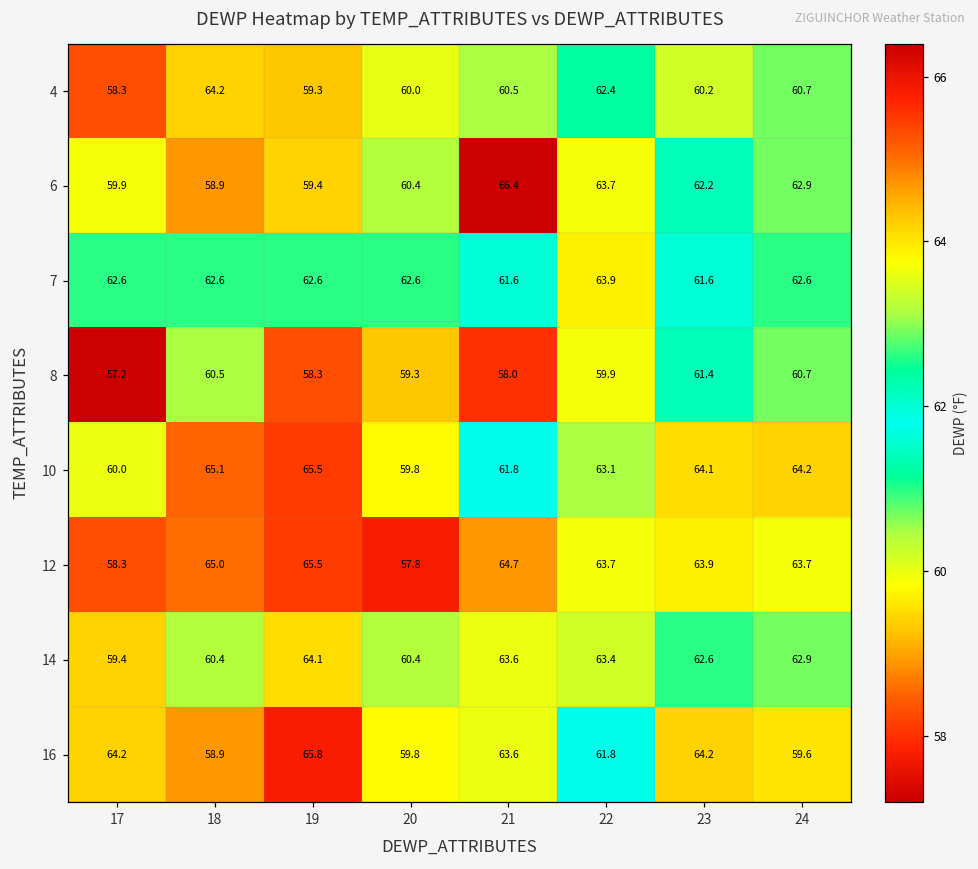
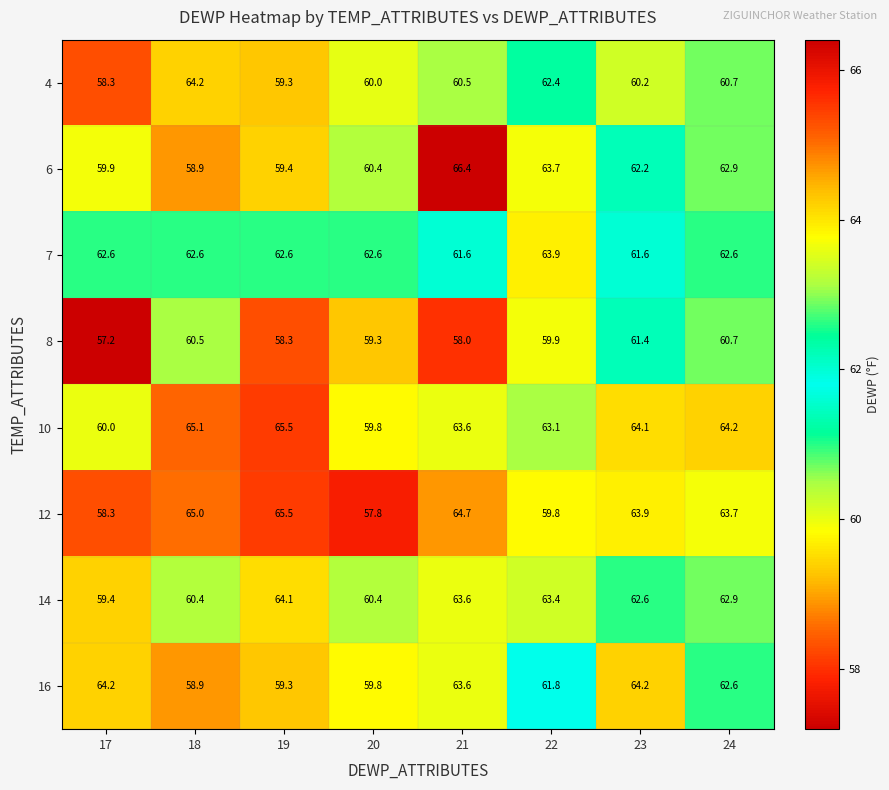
10, 21: 61.8 -> 63.6
12, 22: 63.7 -> 59.8
16, 19: 65.8 -> 59.3
16, 24: 59.6 -> 62.6
